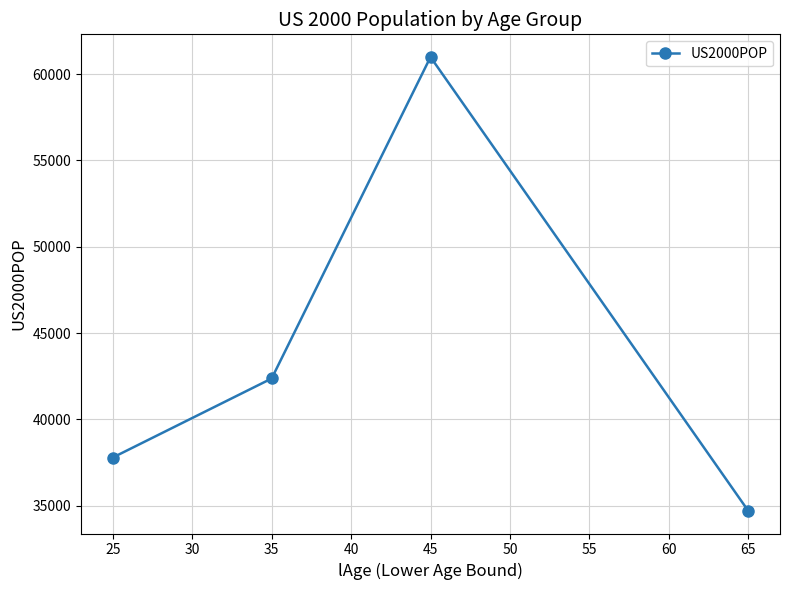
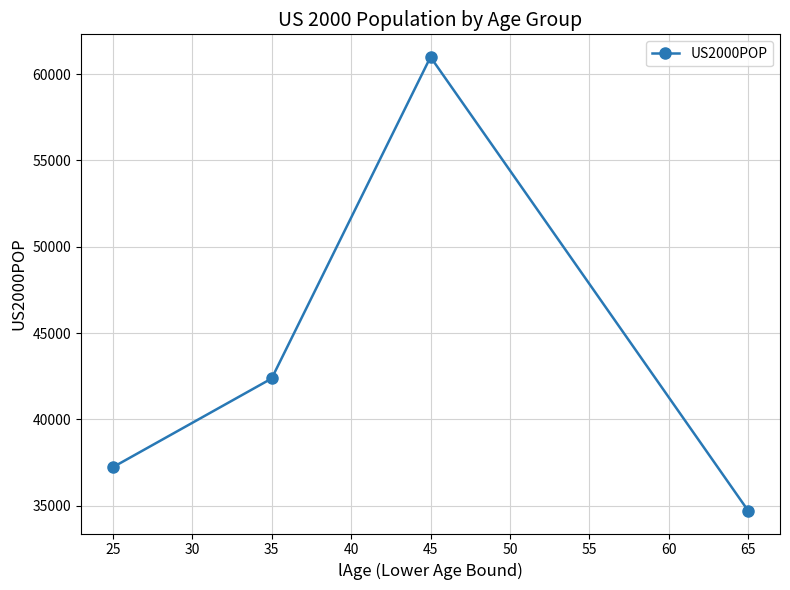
25: 37800 -> 37200
